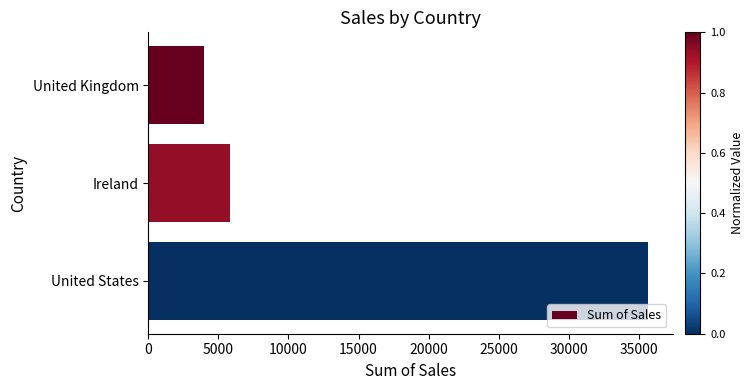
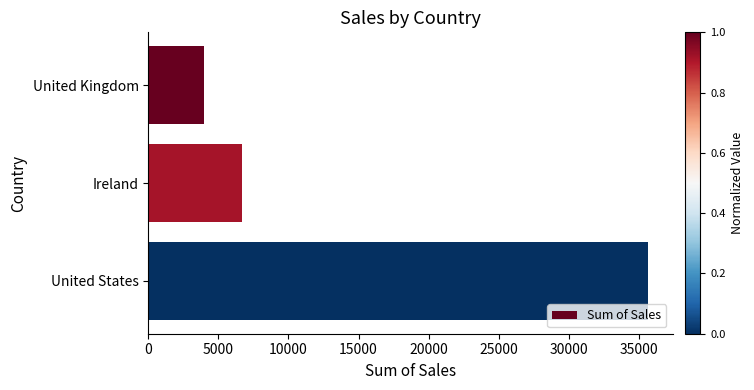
Ireland: 5900 -> 6700
